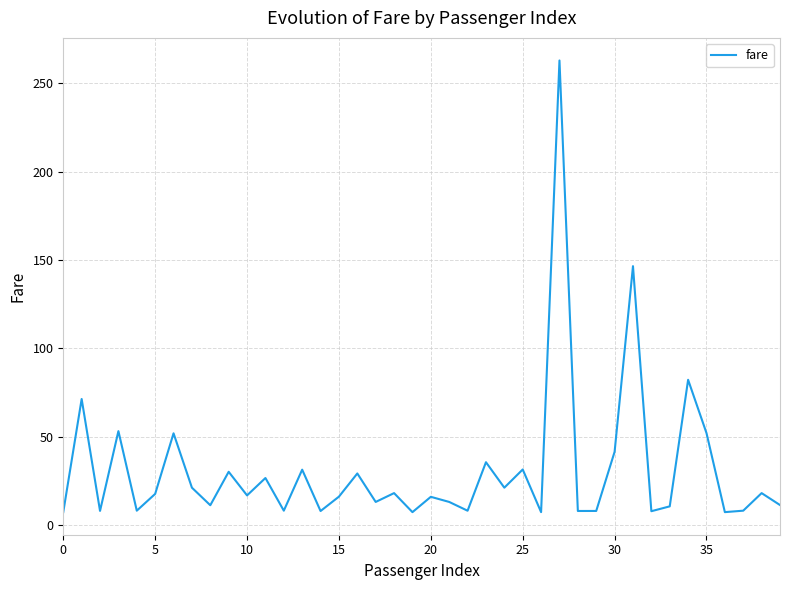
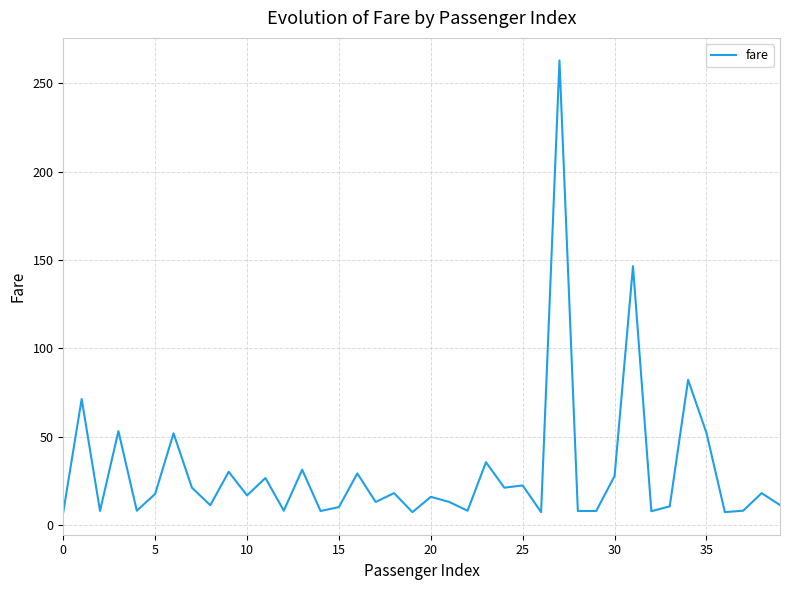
15: 16 -> 10
25: 31 -> 22
30: 41 -> 28
